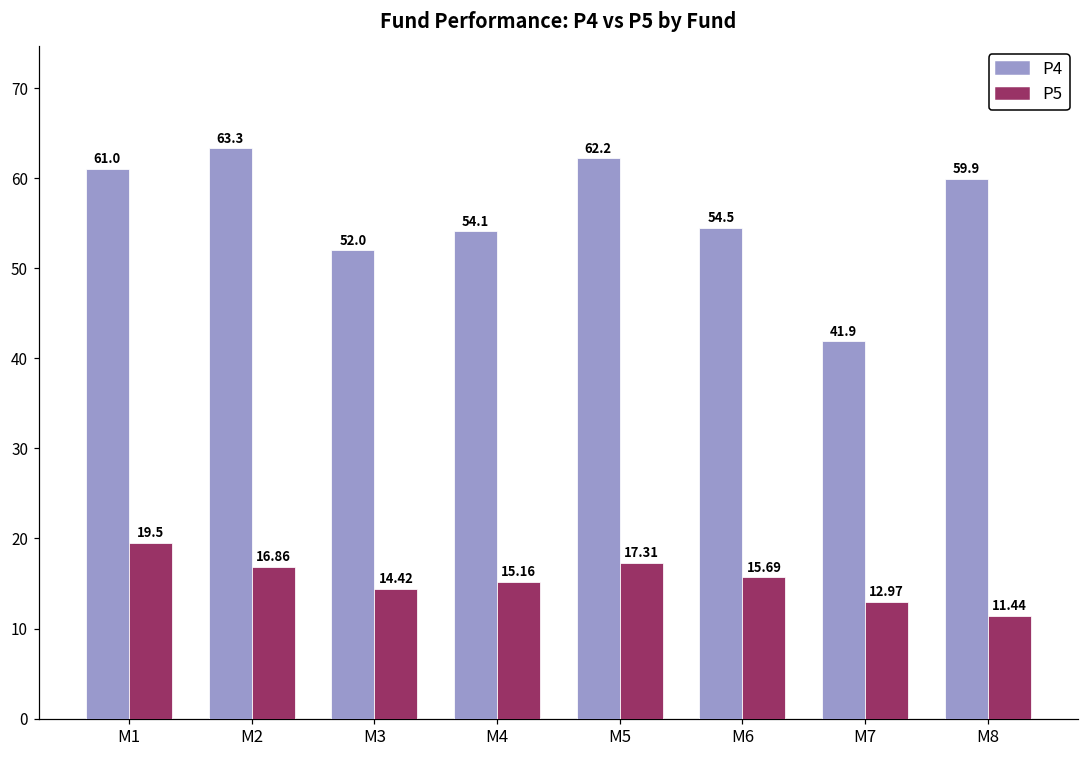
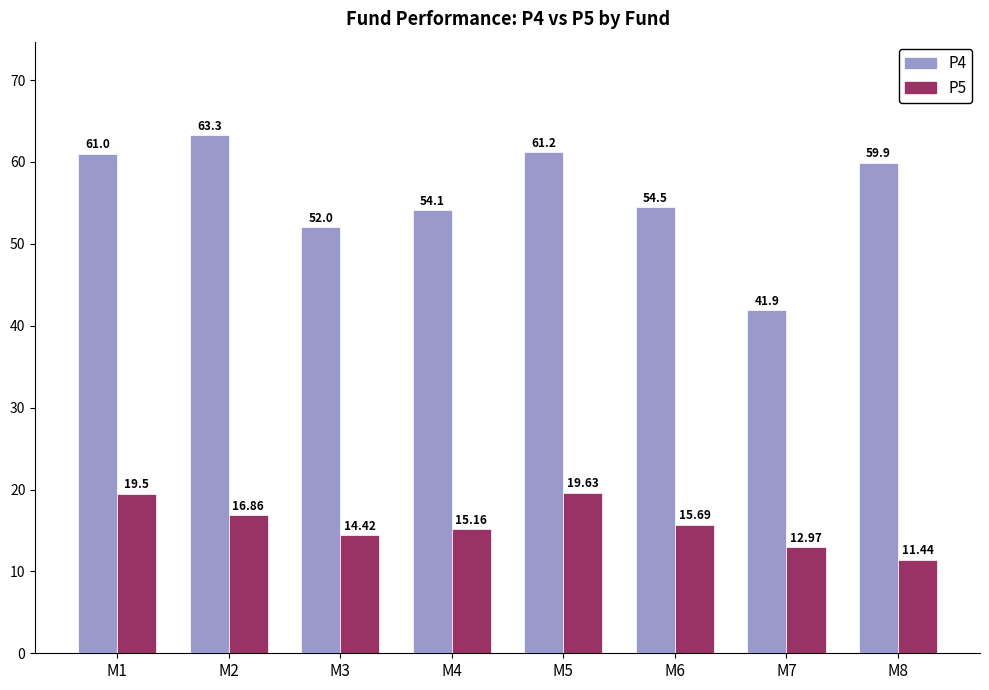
P4, M5: 62.2 -> 61.2
P5, M5: 17.31 -> 19.63
